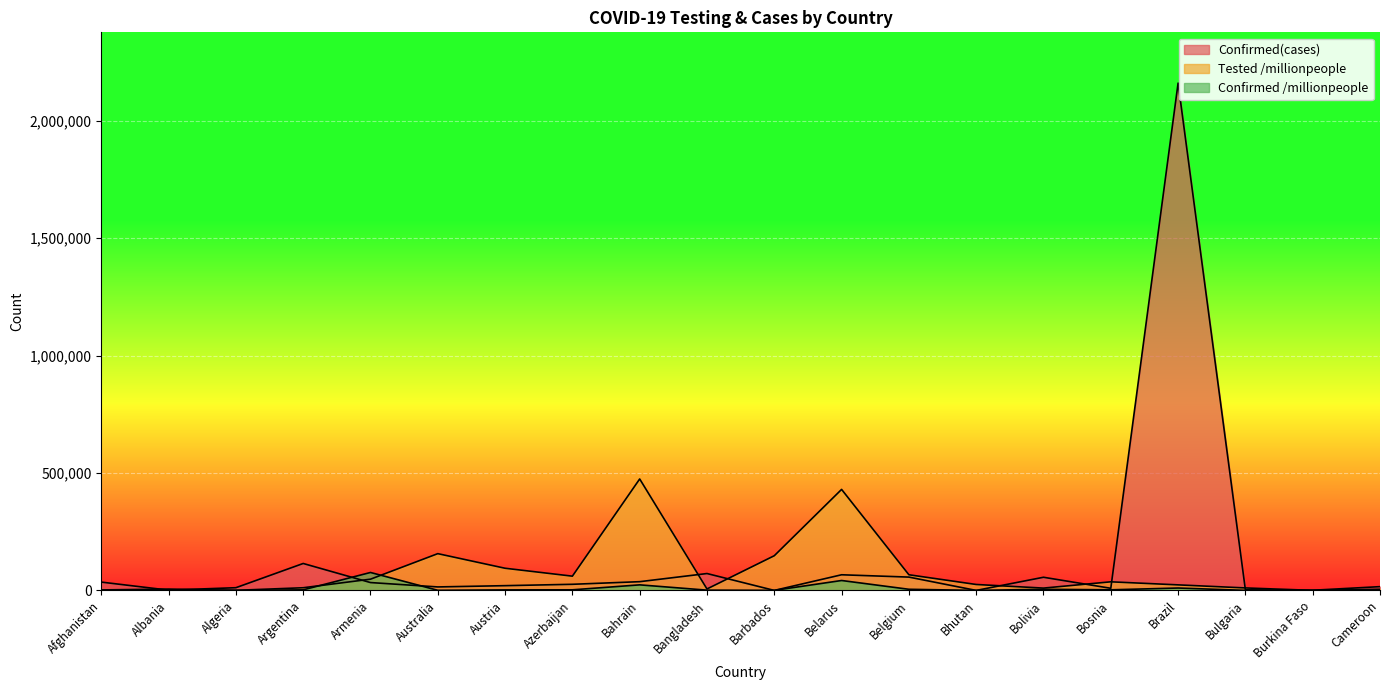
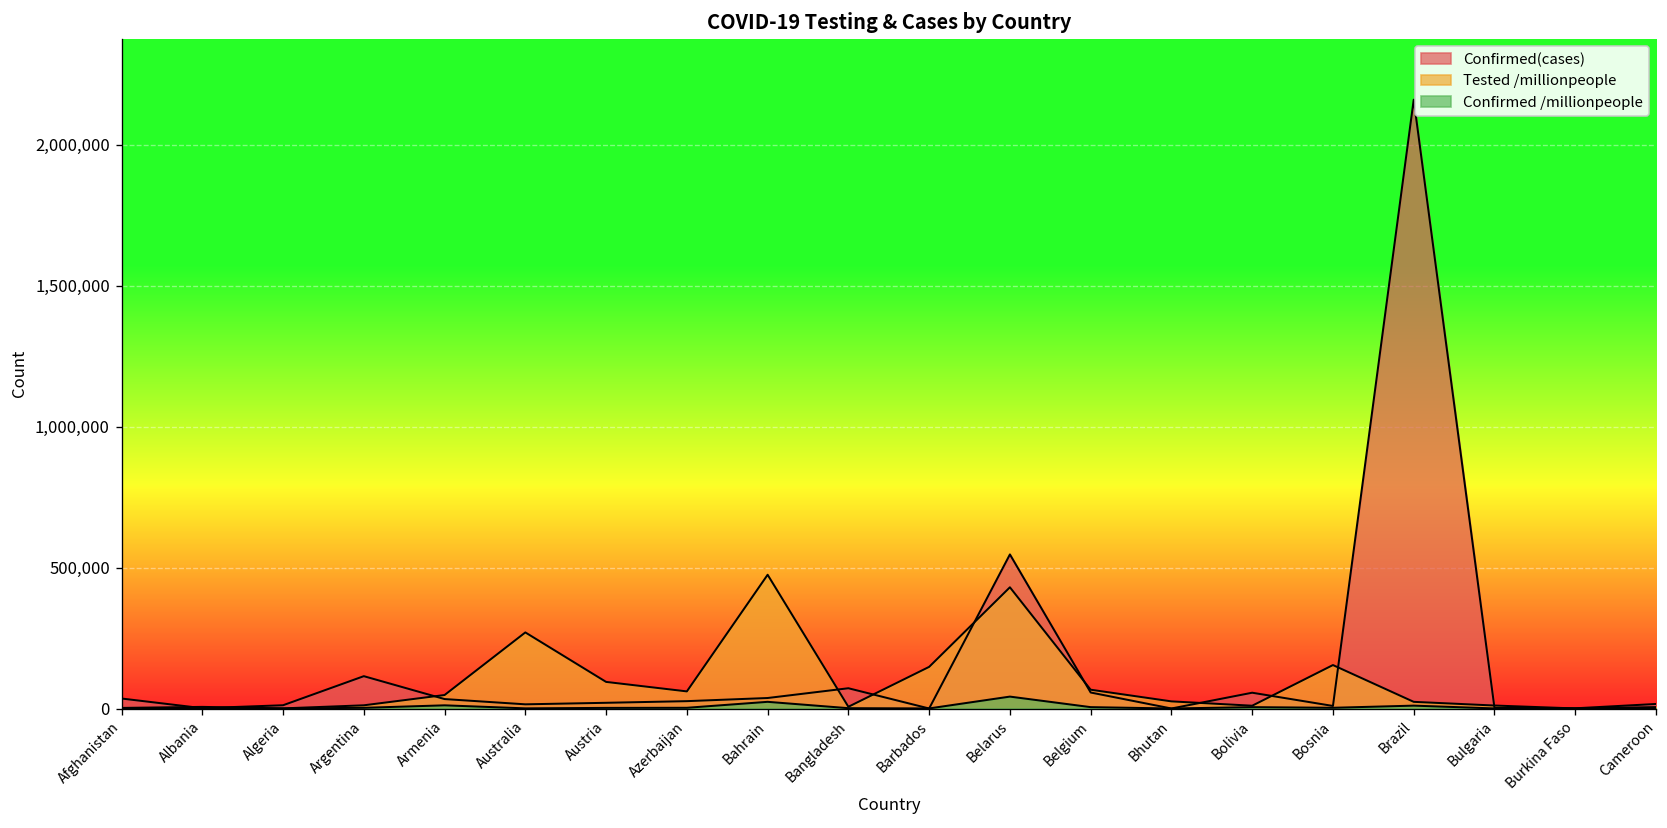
Confirmed /millionpeople, Armenia: 80,000 -> 10,000
Tested /millionpeople, Australia: 160,000 -> 270,000
Confirmed(cases), Belarus: 70,000 -> 550,000
Tested /millionpeople, Bosnia: 40,000 -> 150,000
